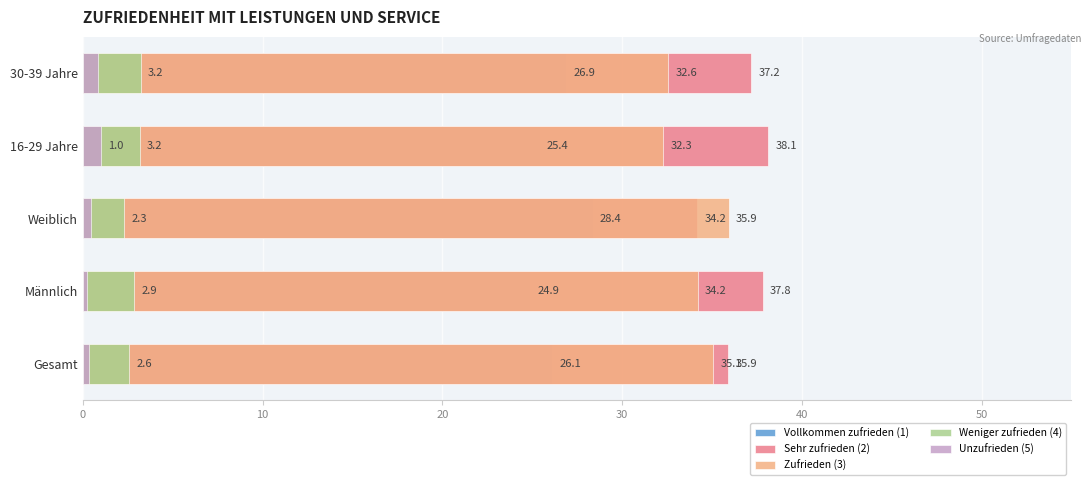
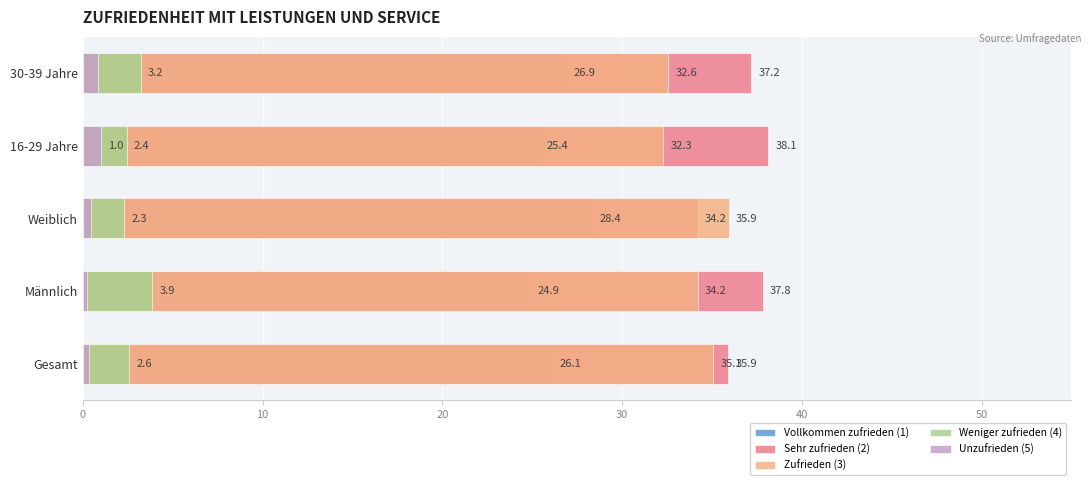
Weniger zufrieden (4), 16-29 Jahre: 3.2 -> 2.4
Weniger zufrieden (4), Männlich: 2.9 -> 3.9
